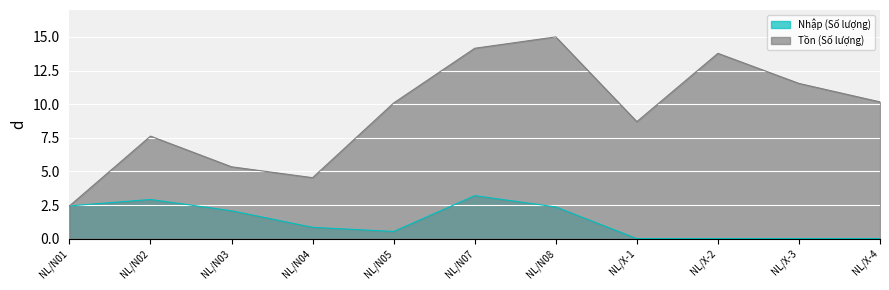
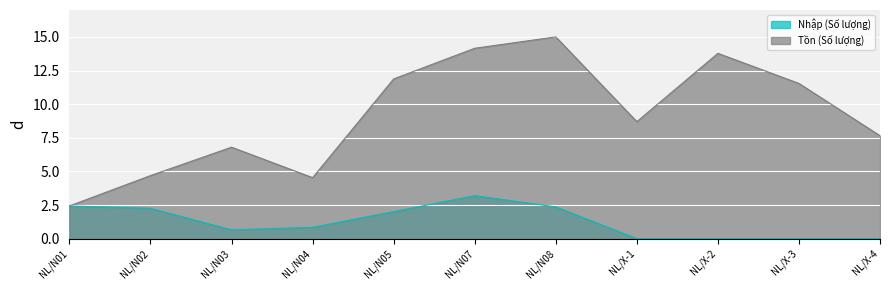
Nhập (Số lượng), NL/N02: 2.9 -> 2.3
Tồn (Số lượng), NL/N02: 7.6 -> 4.7
Nhập (Số lượng), NL/N03: 2.1 -> 0.7
Tồn (Số lượng), NL/N03: 5.3 -> 6.8
Nhập (Số lượng), NL/N05: 0.5 -> 2.0
Tồn (Số lượng), NL/N05: 10.1 -> 11.9
Tồn (Số lượng), NL/X-4: 10.2 -> 7.7
